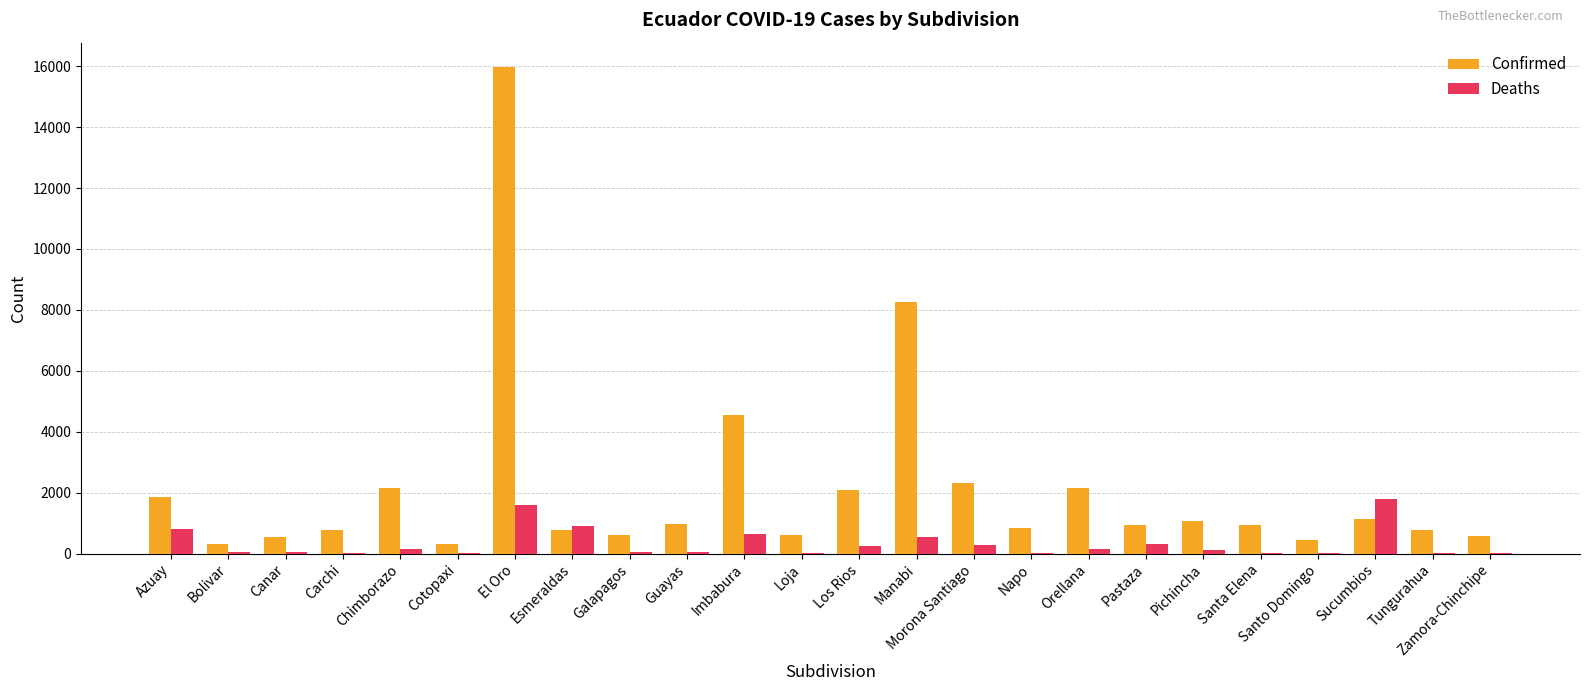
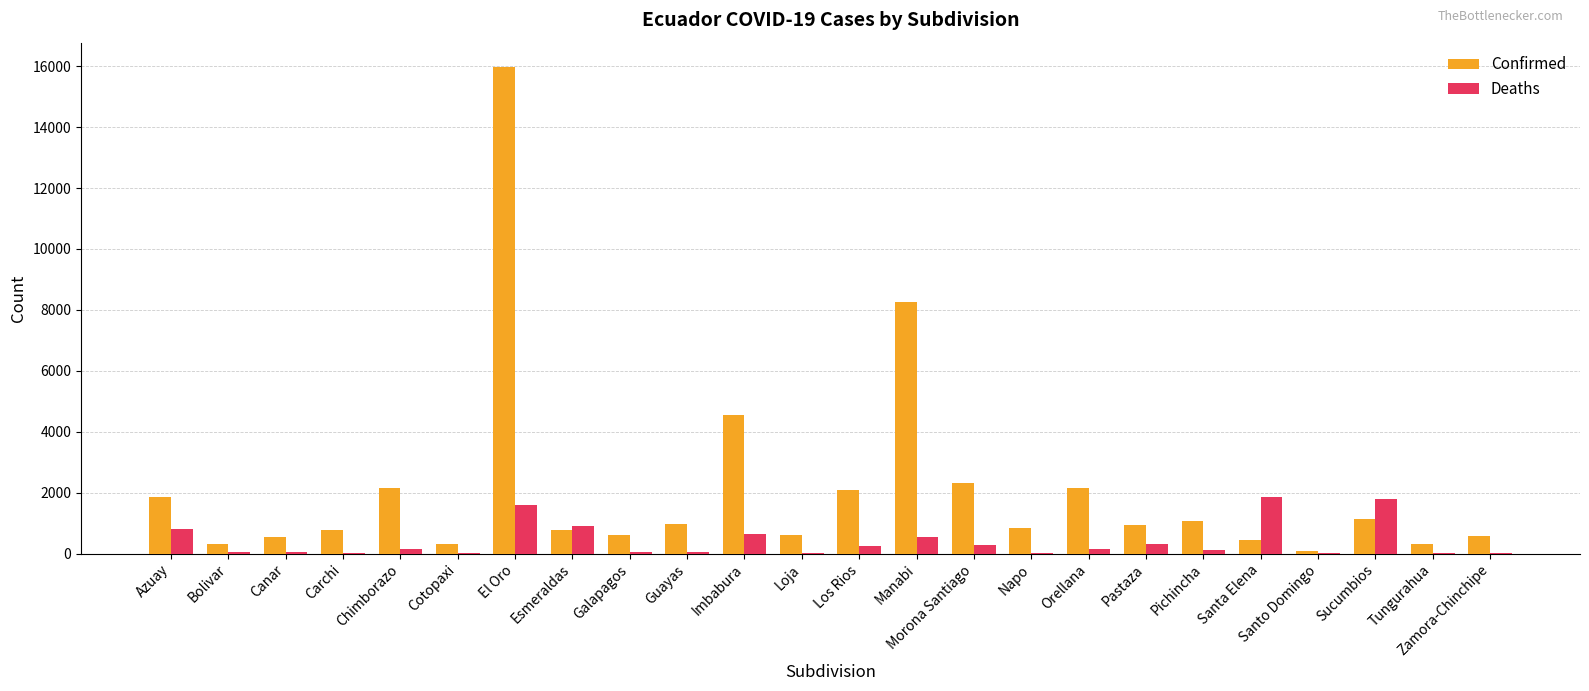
Confirmed, Santa Elena: 900 -> 400
Deaths, Santa Elena: 0 -> 1900
Confirmed, Santo Domingo: 400 -> 100
Confirmed, Tungurahua: 800 -> 300
